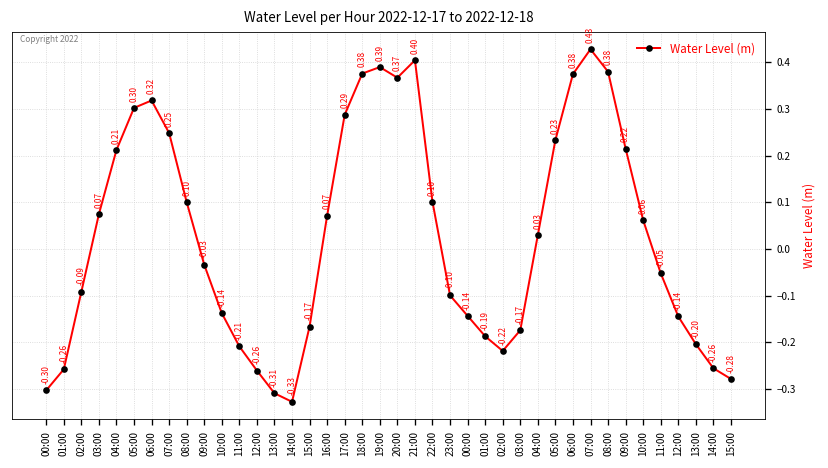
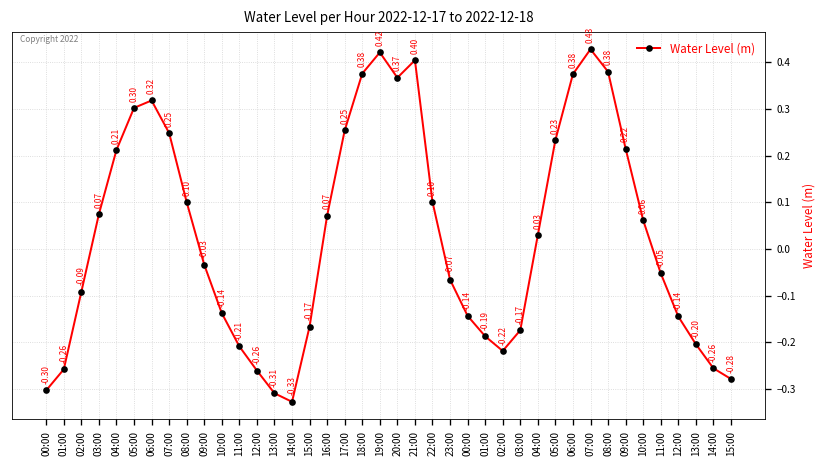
17:00: 0.29 -> 0.25
19:00: 0.39 -> 0.42
23:00: -0.10 -> -0.07
